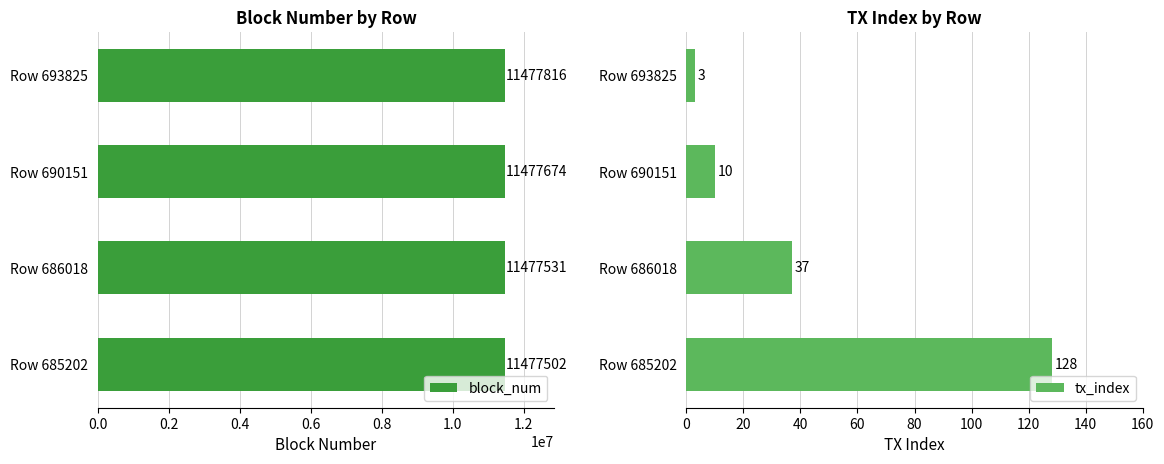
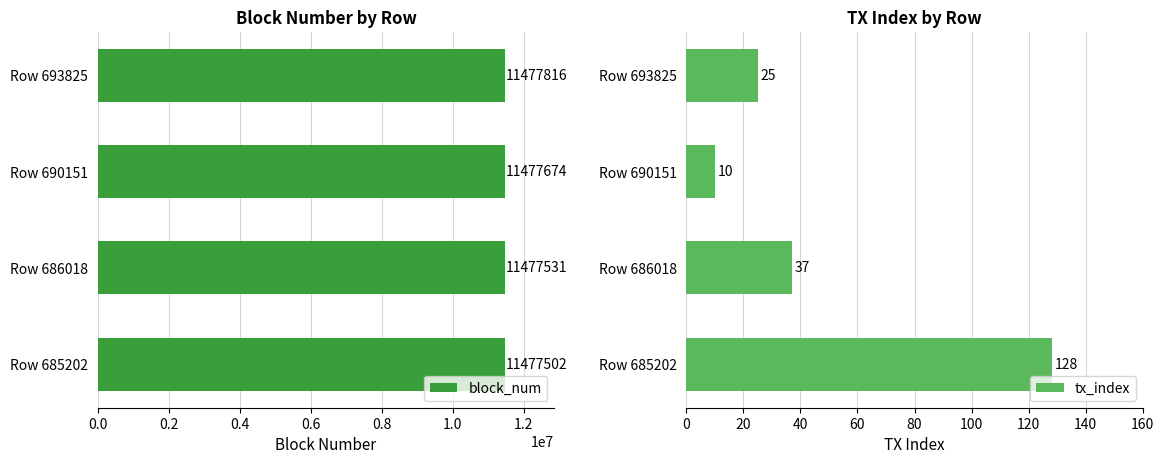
TX Index by Row, Row 693825: 3 -> 25
